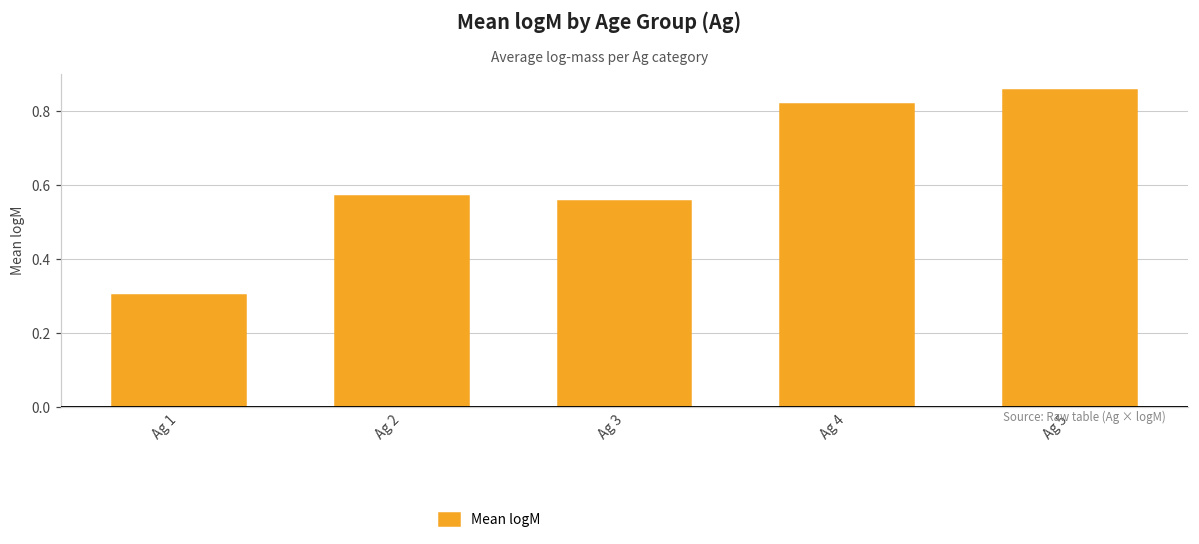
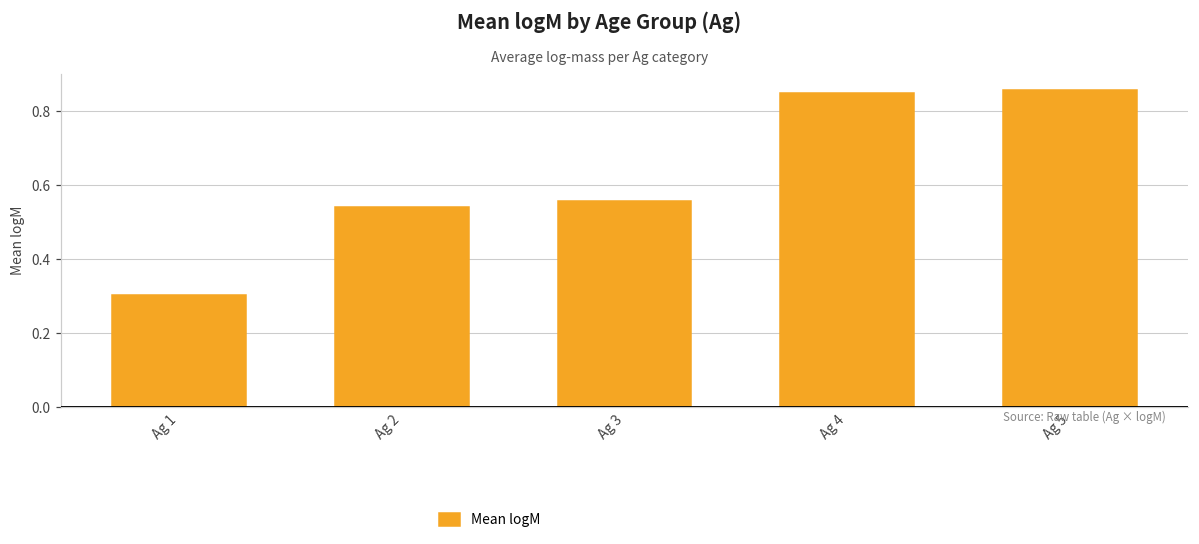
Ag 2: 0.57 -> 0.54
Ag 4: 0.82 -> 0.85
